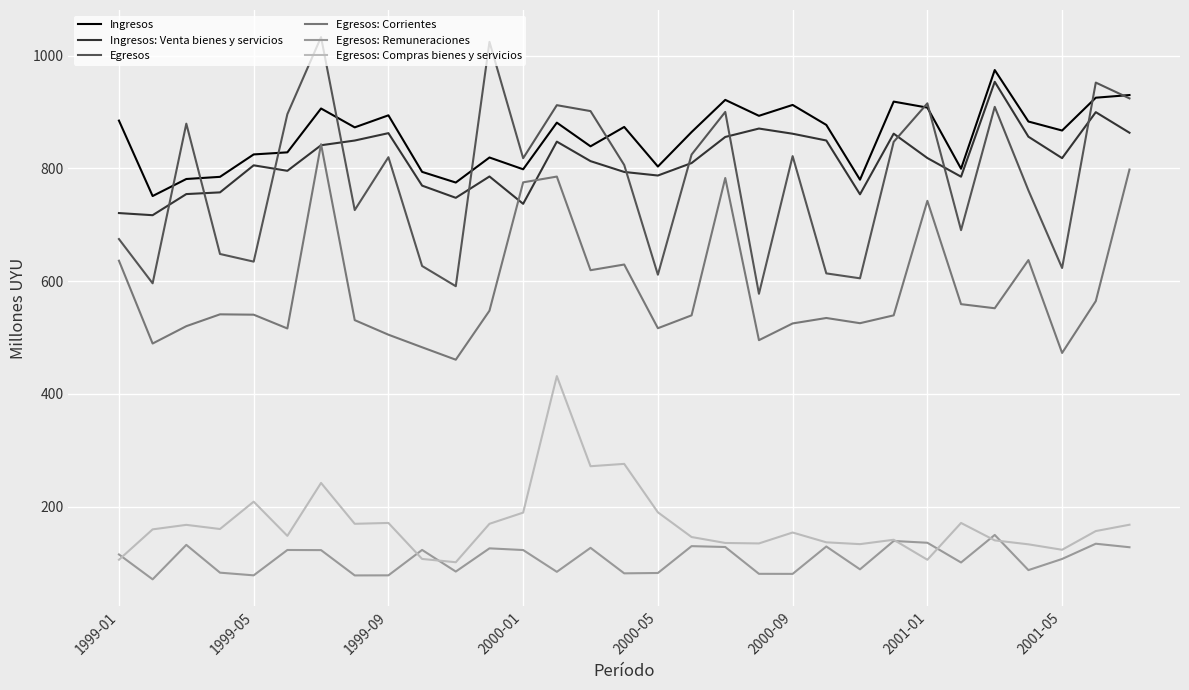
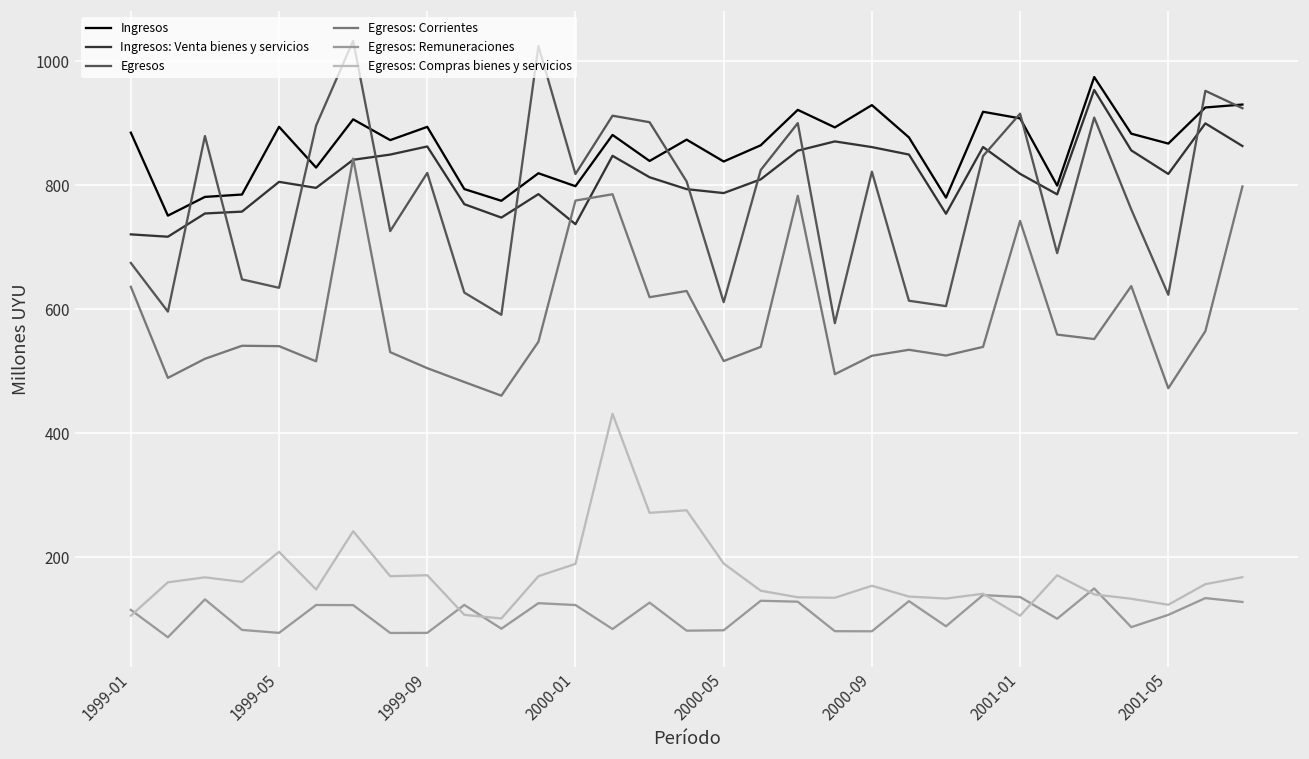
Ingresos, 1999-05: 820 -> 890
Ingresos, 2000-05: 800 -> 840
Ingresos, 2000-09: 910 -> 930
